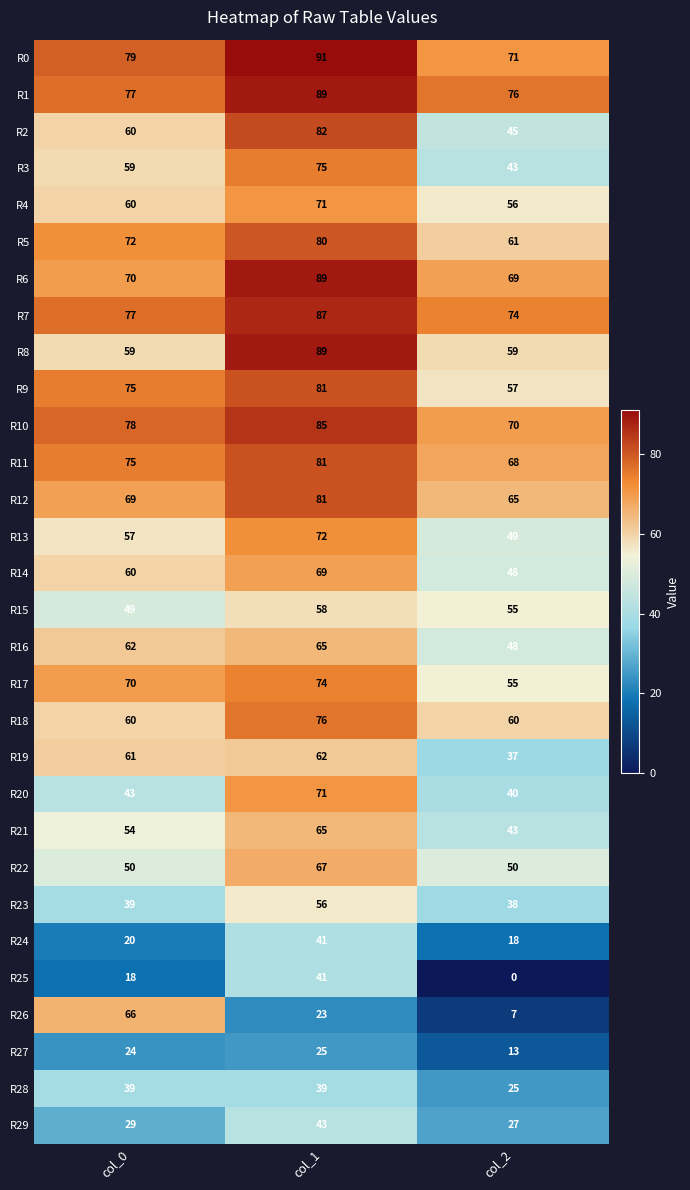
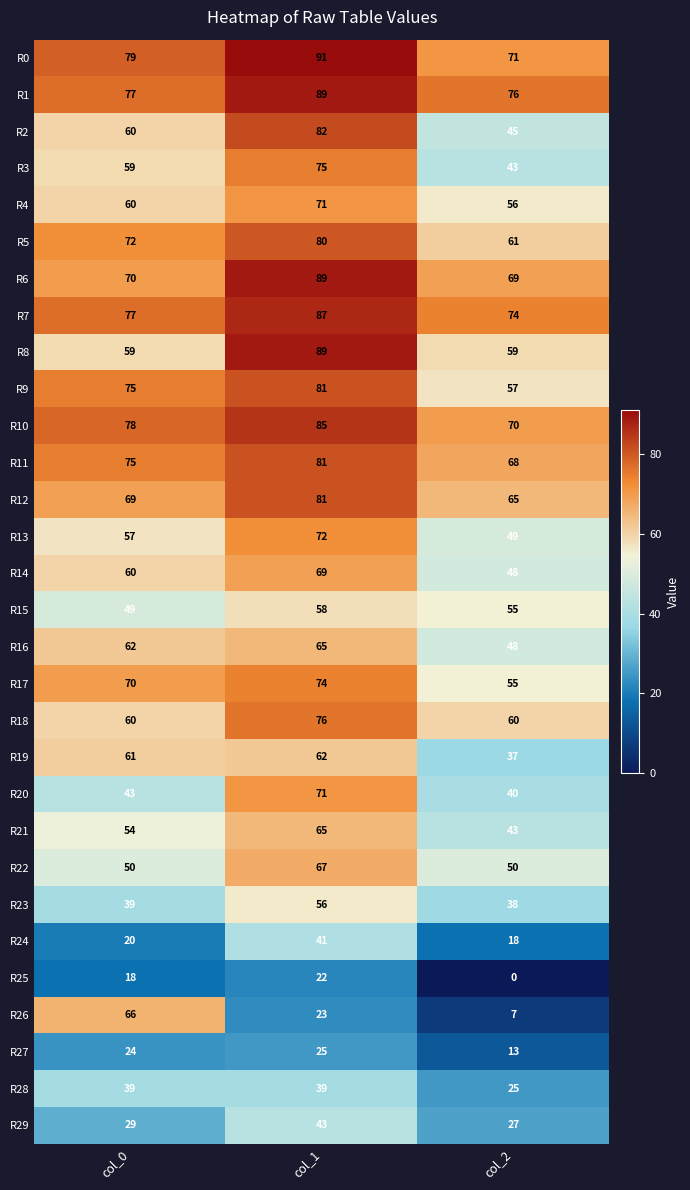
R25, col_1: 41 -> 22
